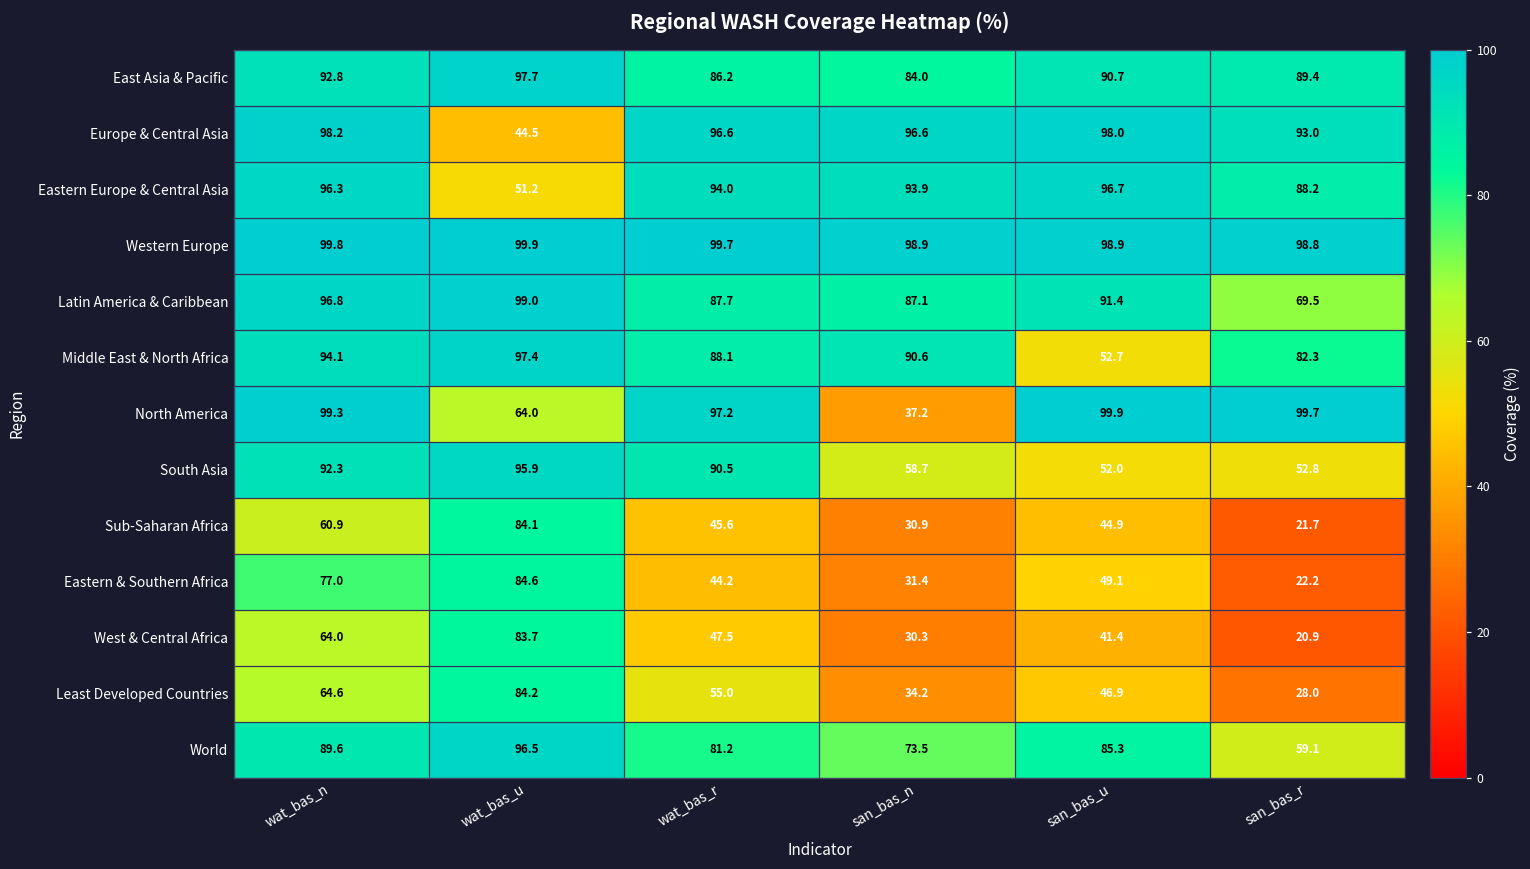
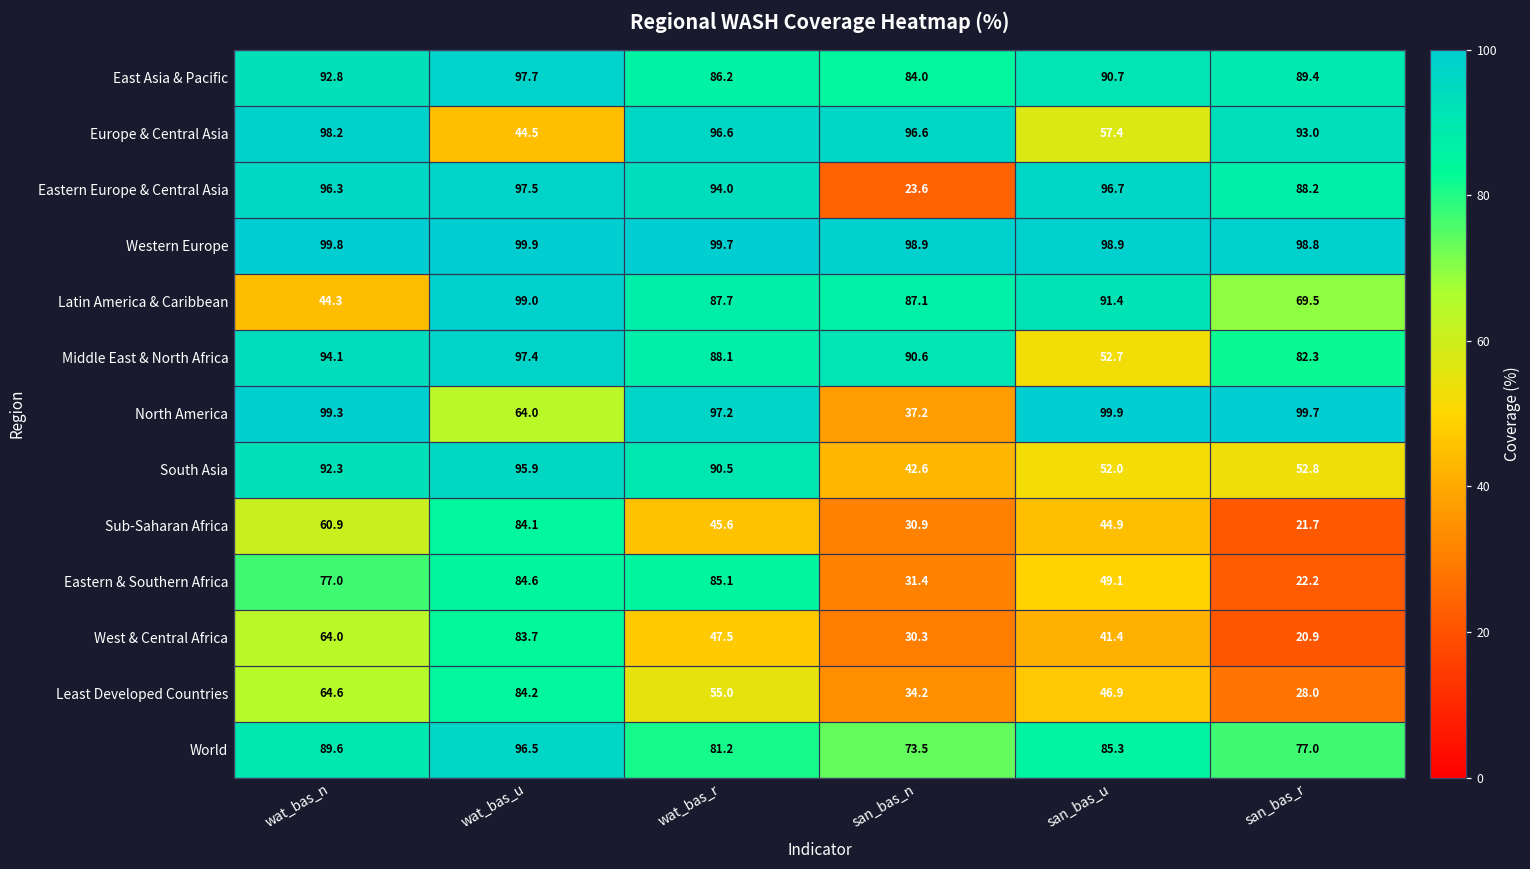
Europe & Central Asia, san_bas_u: 98.0 -> 57.4
Eastern Europe & Central Asia, wat_bas_u: 51.2 -> 97.5
Eastern Europe & Central Asia, san_bas_n: 93.9 -> 23.6
Latin America & Caribbean, wat_bas_n: 96.8 -> 44.3
South Asia, san_bas_n: 58.7 -> 42.6
Eastern & Southern Africa, wat_bas_r: 44.2 -> 85.1
World, san_bas_r: 59.1 -> 77.0
